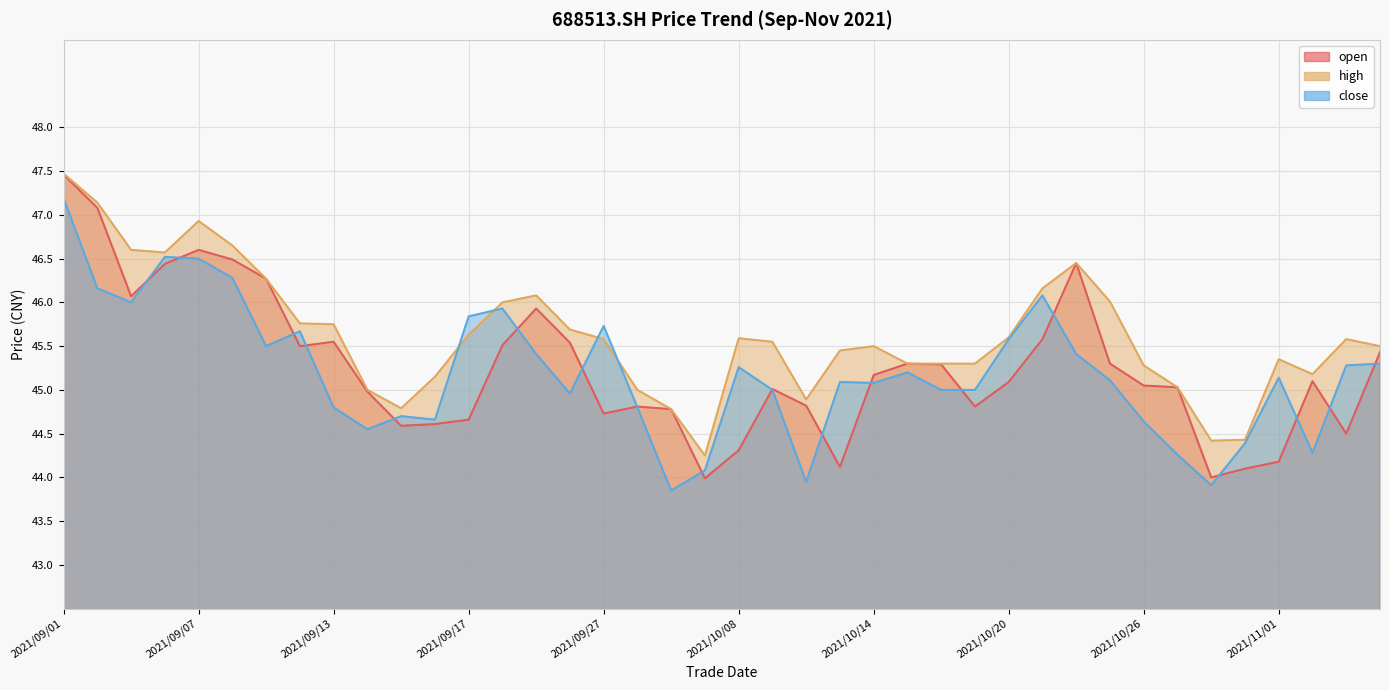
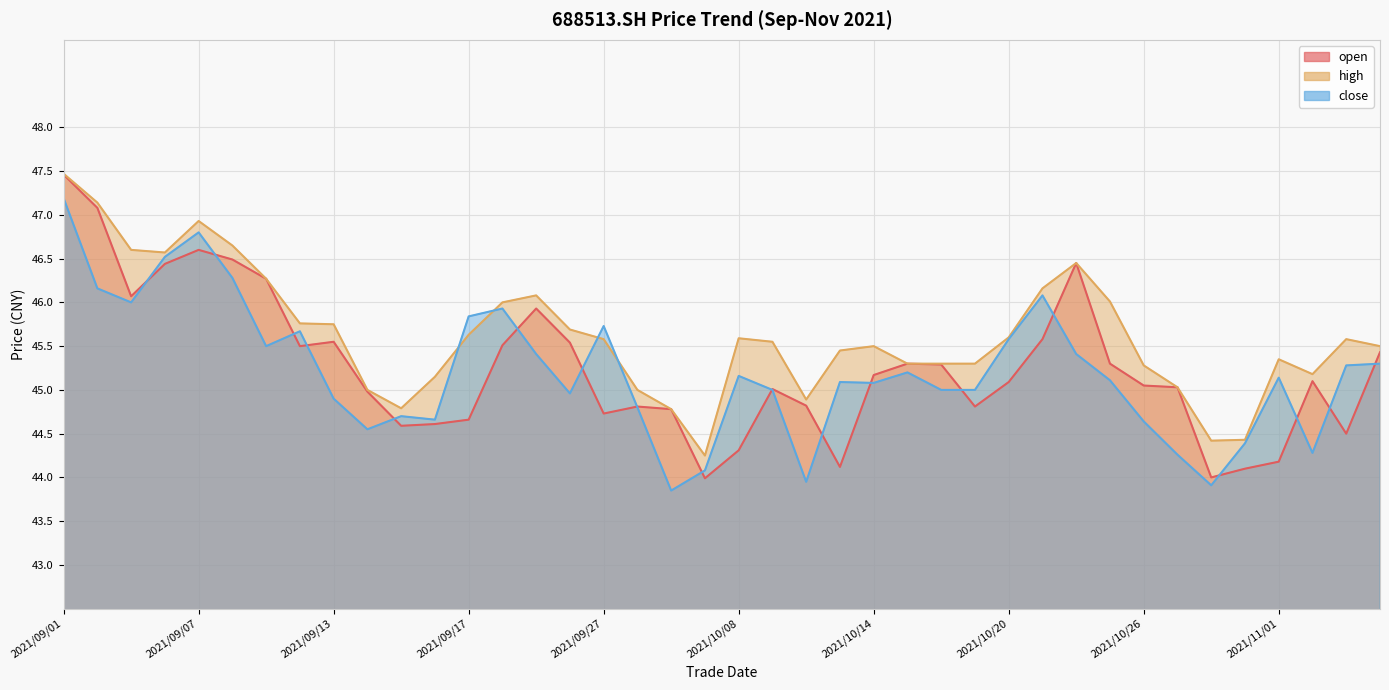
close, 2021/09/07: 46.5 -> 46.8
close, 2021/09/13: 44.8 -> 44.9
close, 2021/10/08: 45.3 -> 45.2
